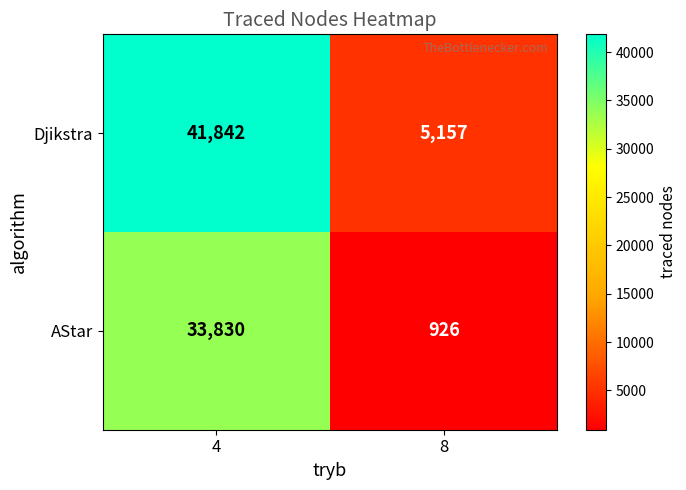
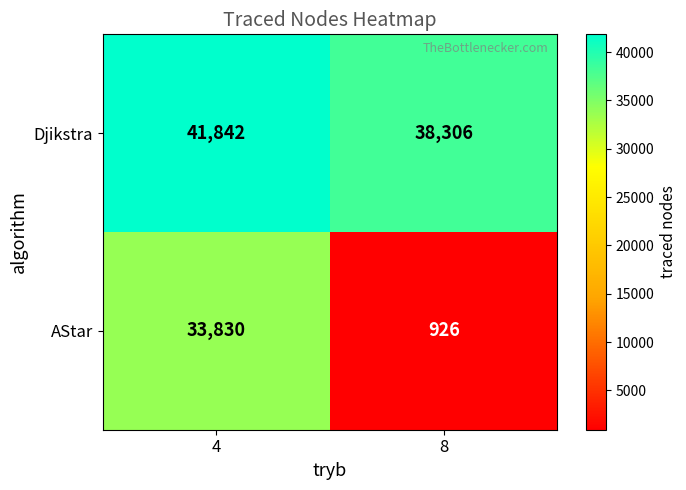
Djikstra, 8: 5,157 -> 38,306
